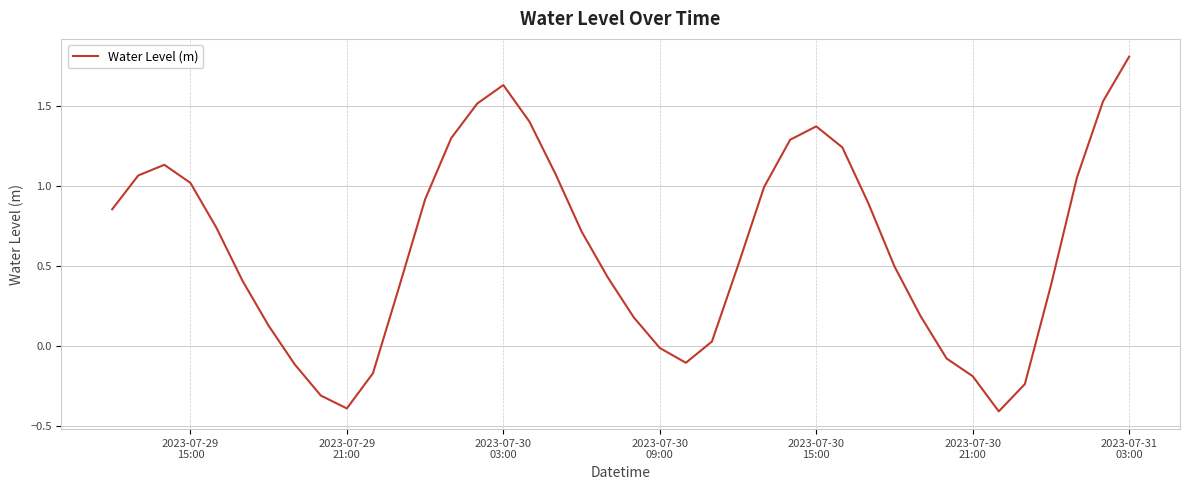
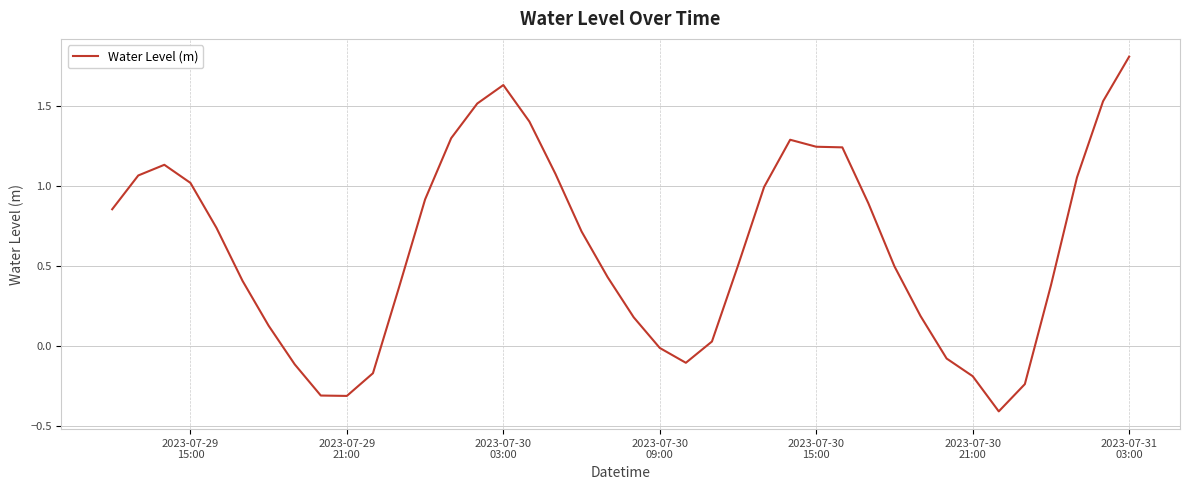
2023-07-29 21:00: -0.39 -> -0.31
2023-07-30 15:00: 1.37 -> 1.25
